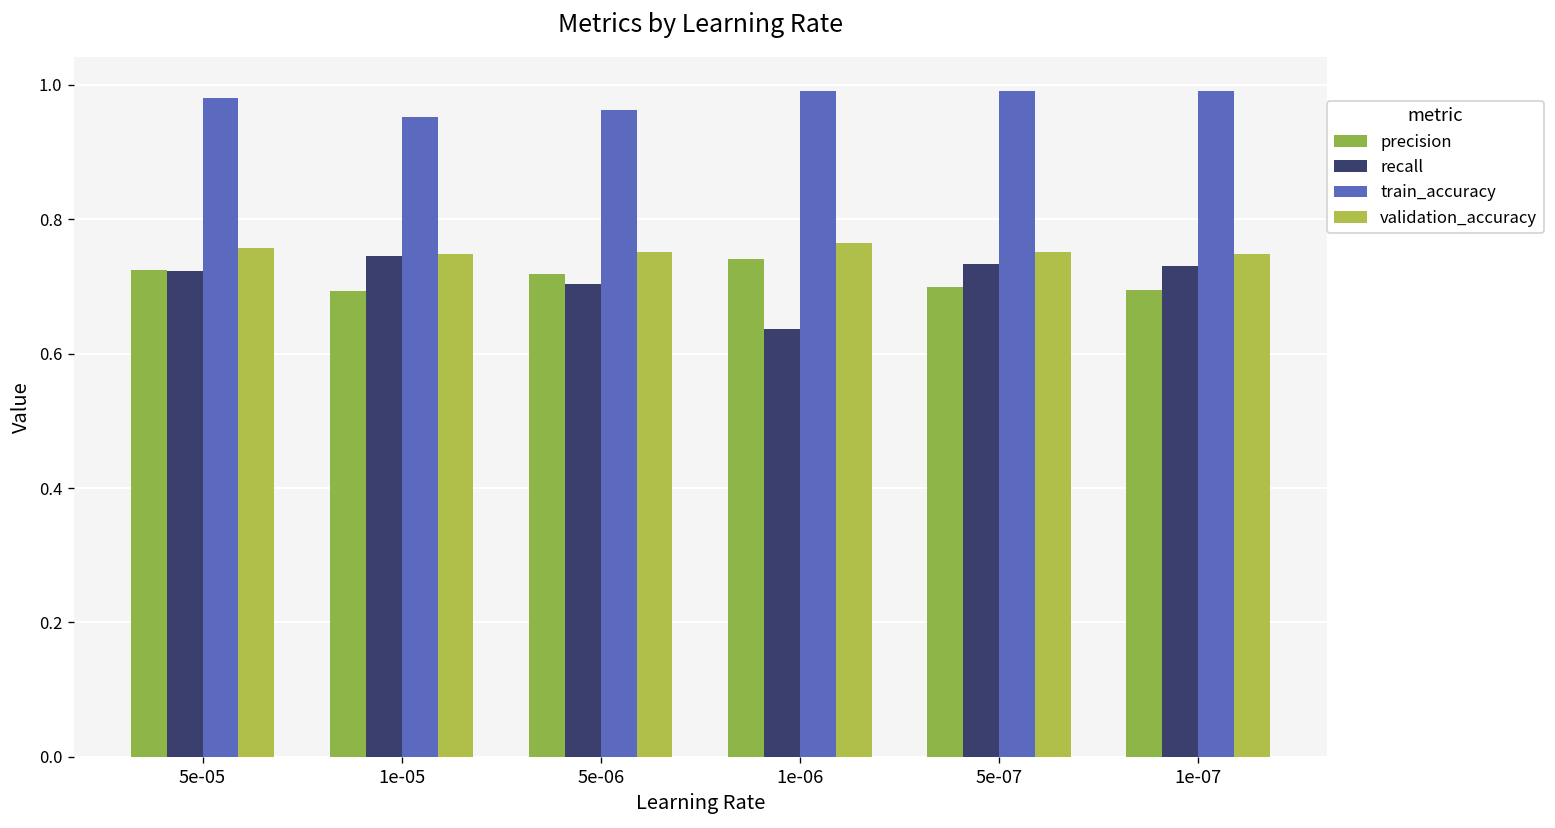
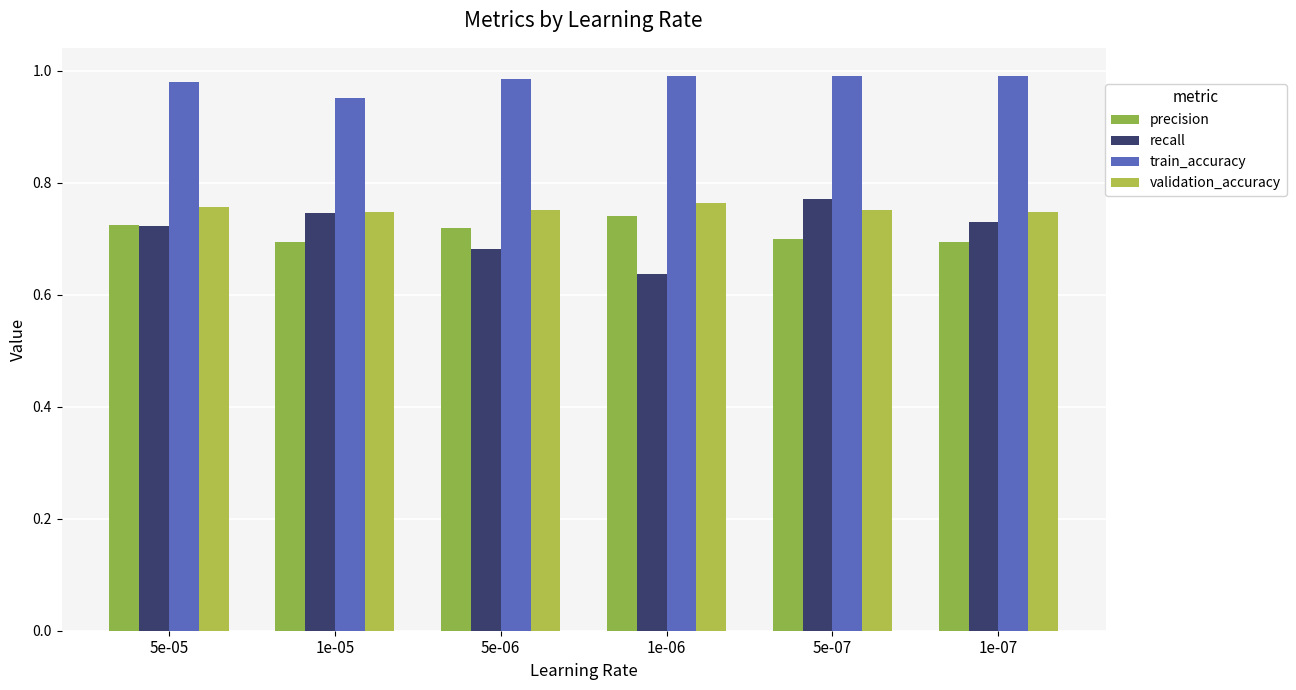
recall, 5e-06: 0.70 -> 0.68
train_accuracy, 5e-06: 0.96 -> 0.99
recall, 5e-07: 0.73 -> 0.77
